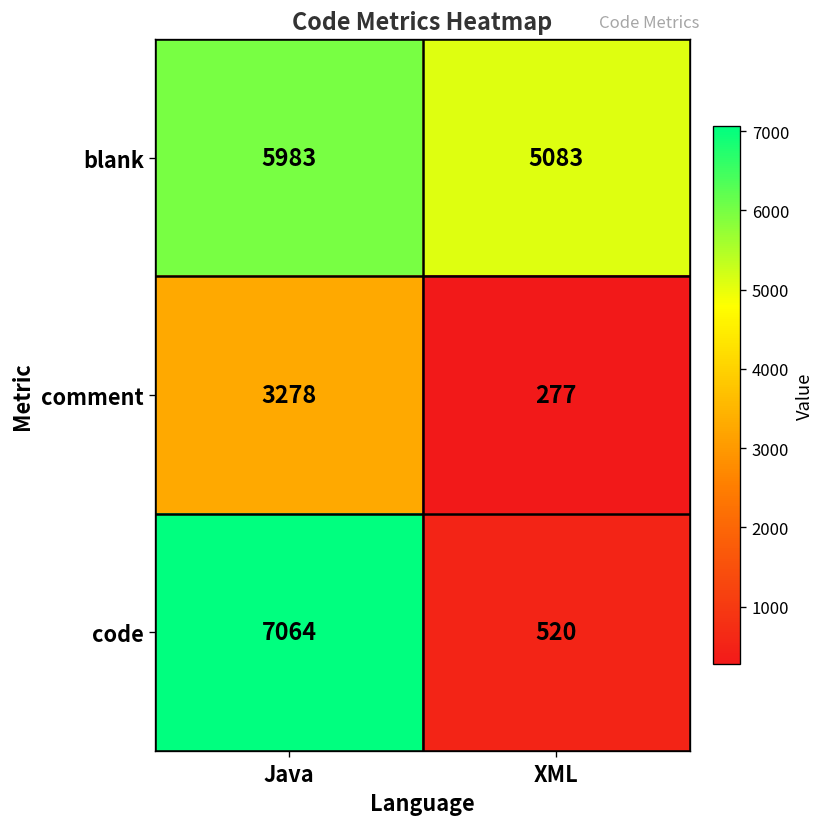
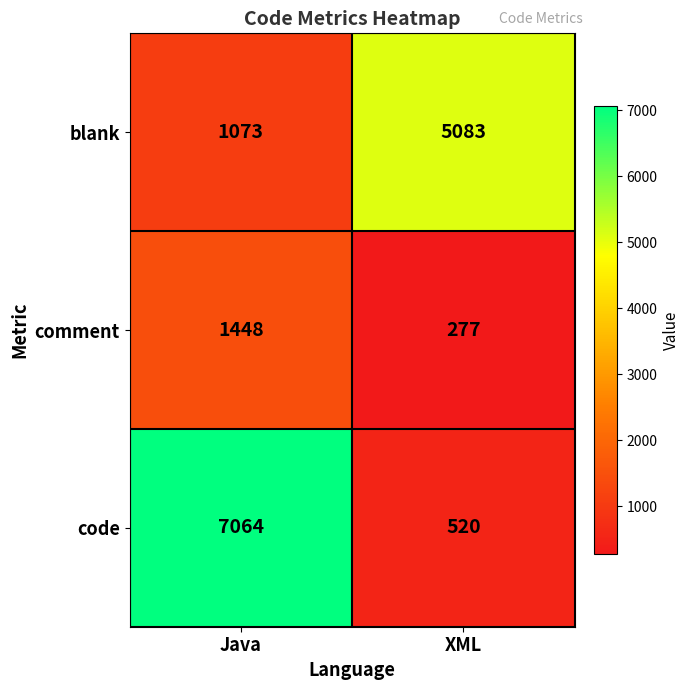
blank, Java: 5983 -> 1073
comment, Java: 3278 -> 1448
